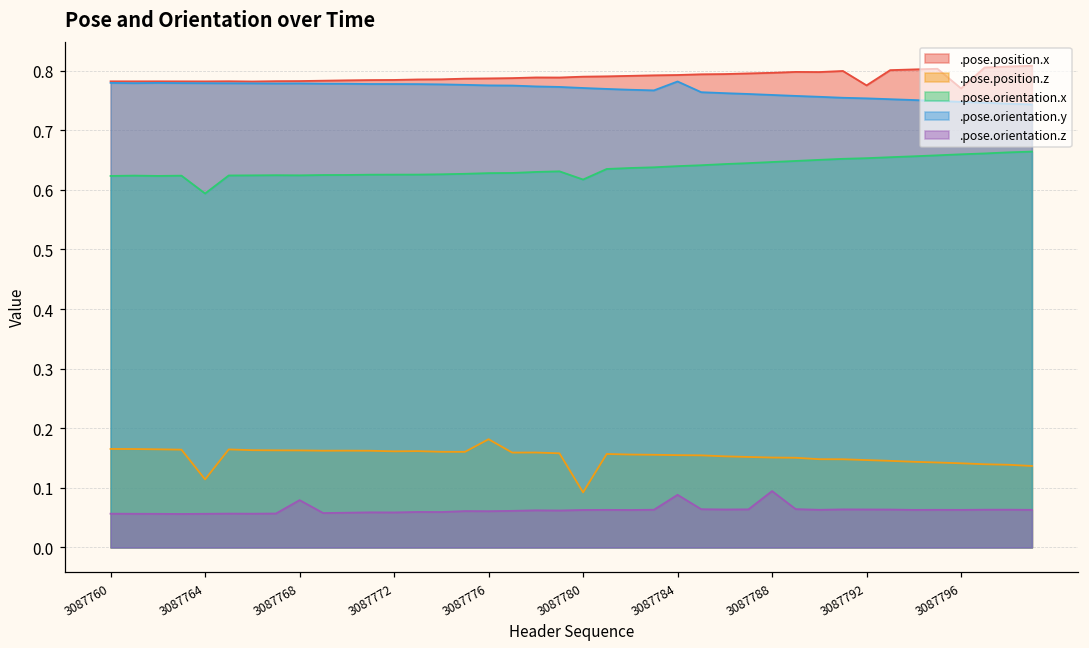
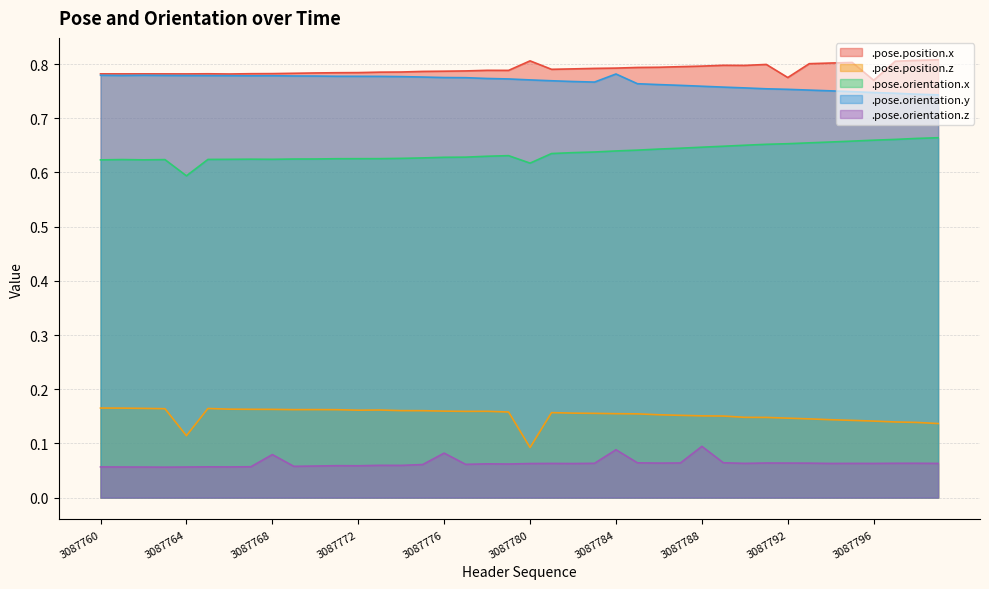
.pose.position.z, 3087776: 0.18 -> 0.16
.pose.orientation.z, 3087776: 0.06 -> 0.08
.pose.position.x, 3087780: 0.79 -> 0.81
